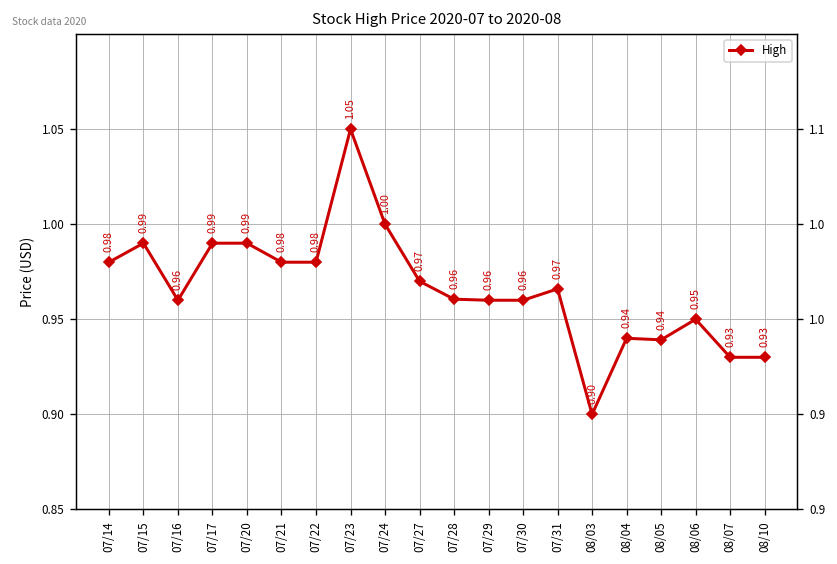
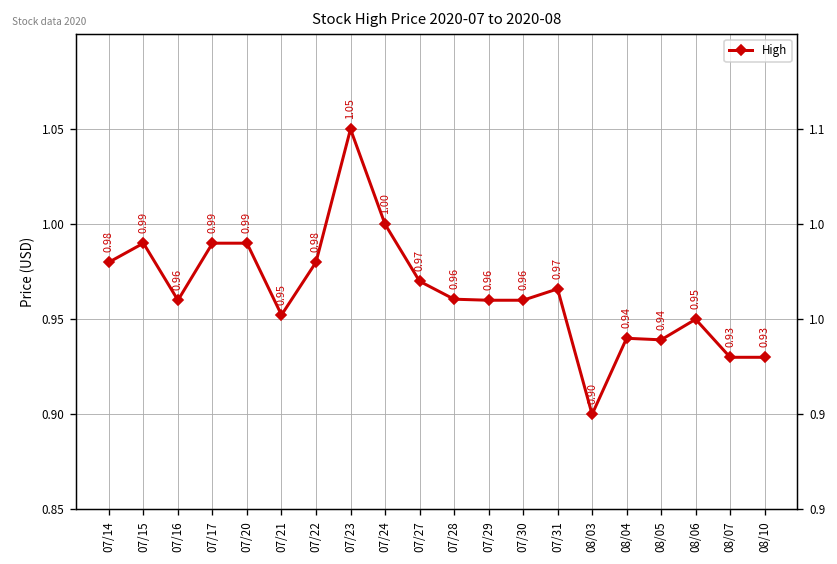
07/21: 0.98 -> 0.95
